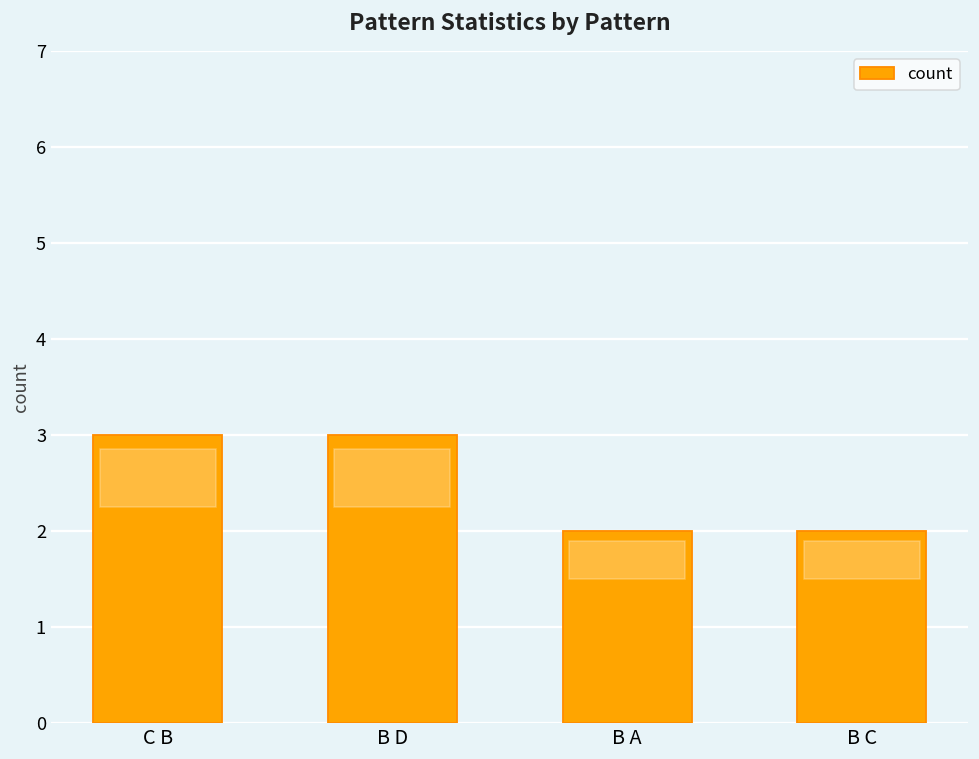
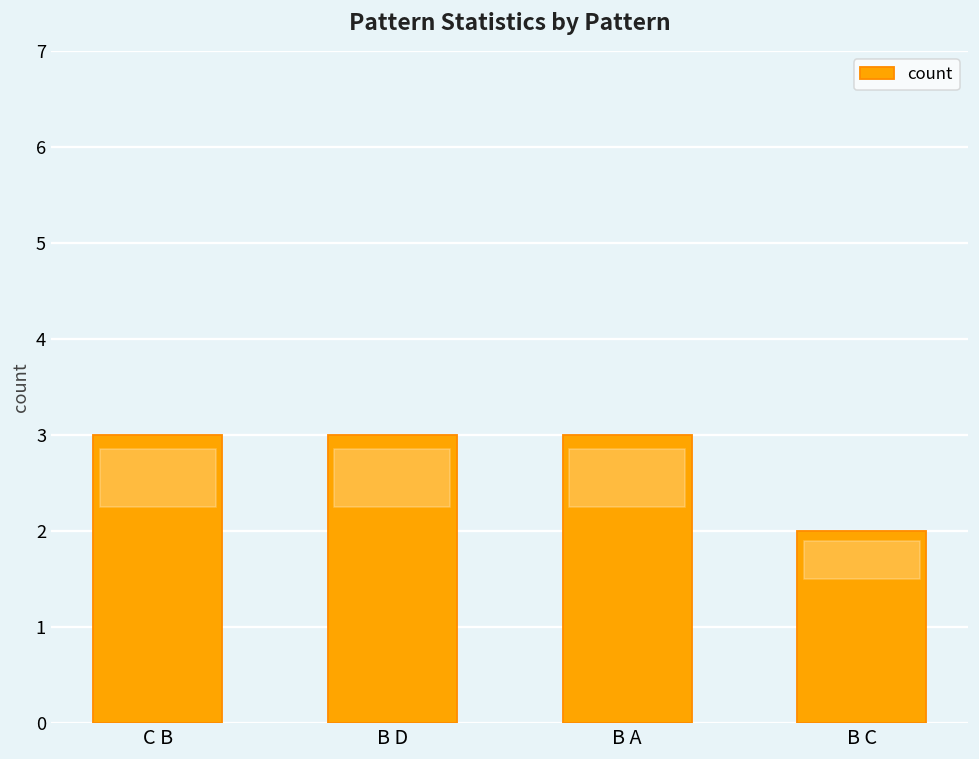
B A: 2 -> 3
